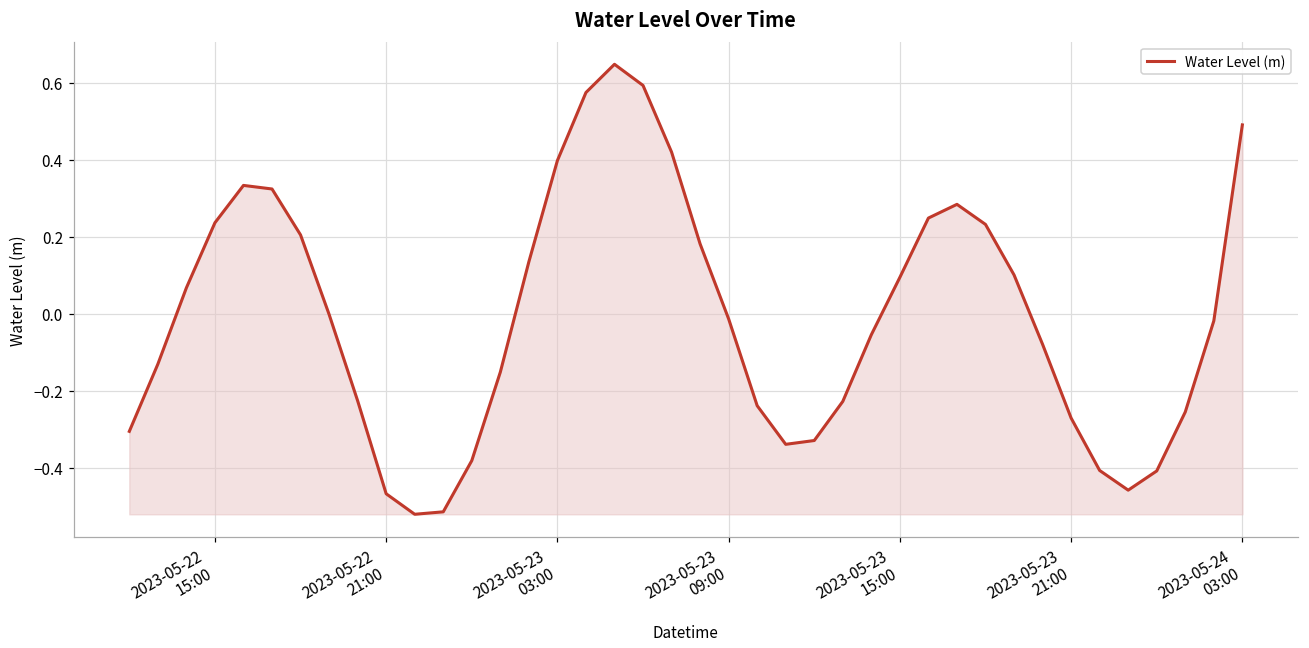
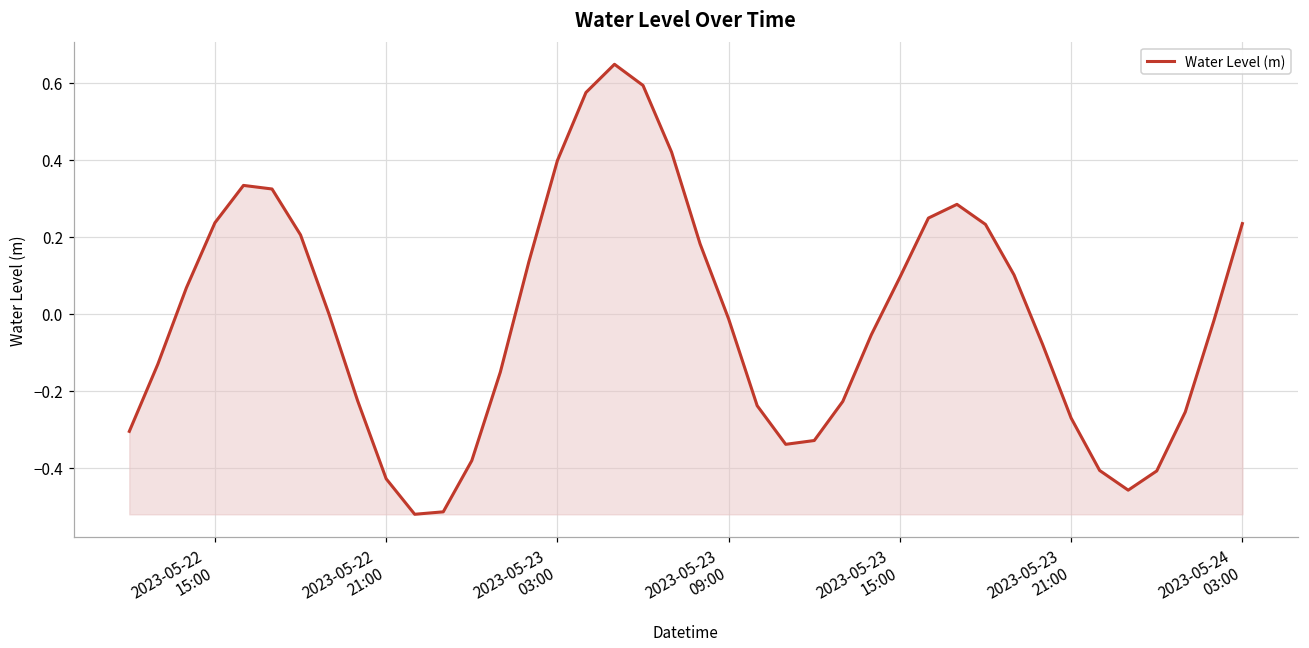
2023-05-22 21:00: -0.47 -> -0.43
2023-05-24 03:00: 0.49 -> 0.23
